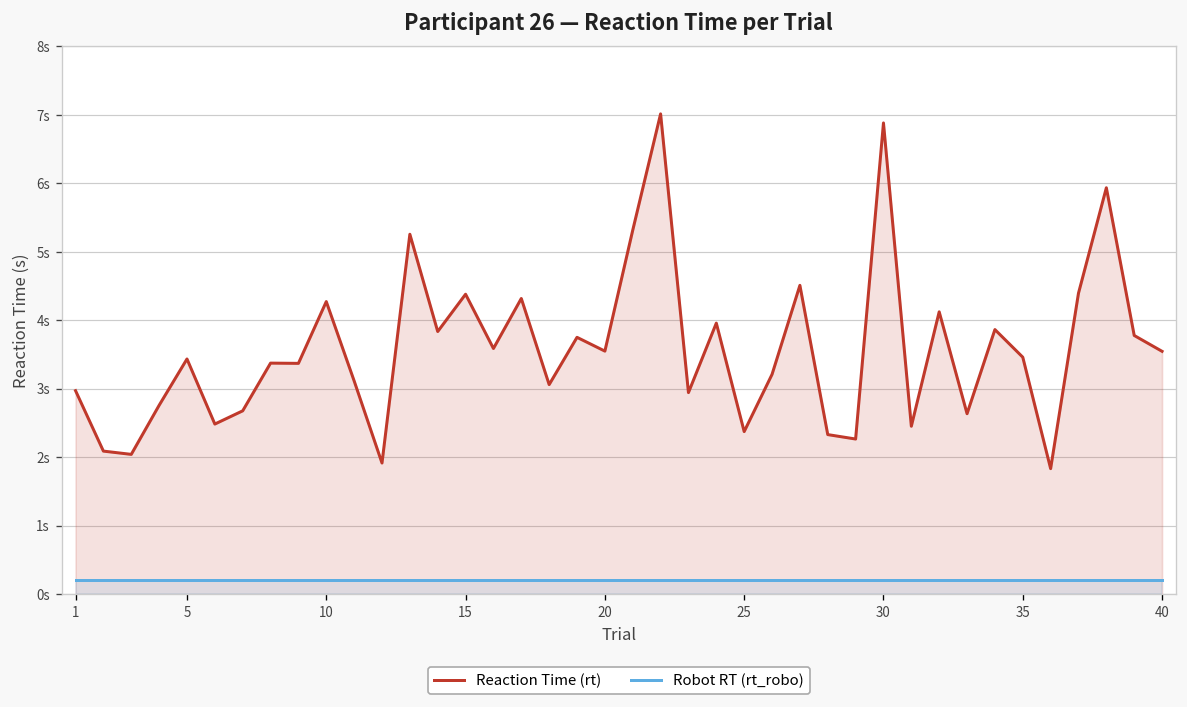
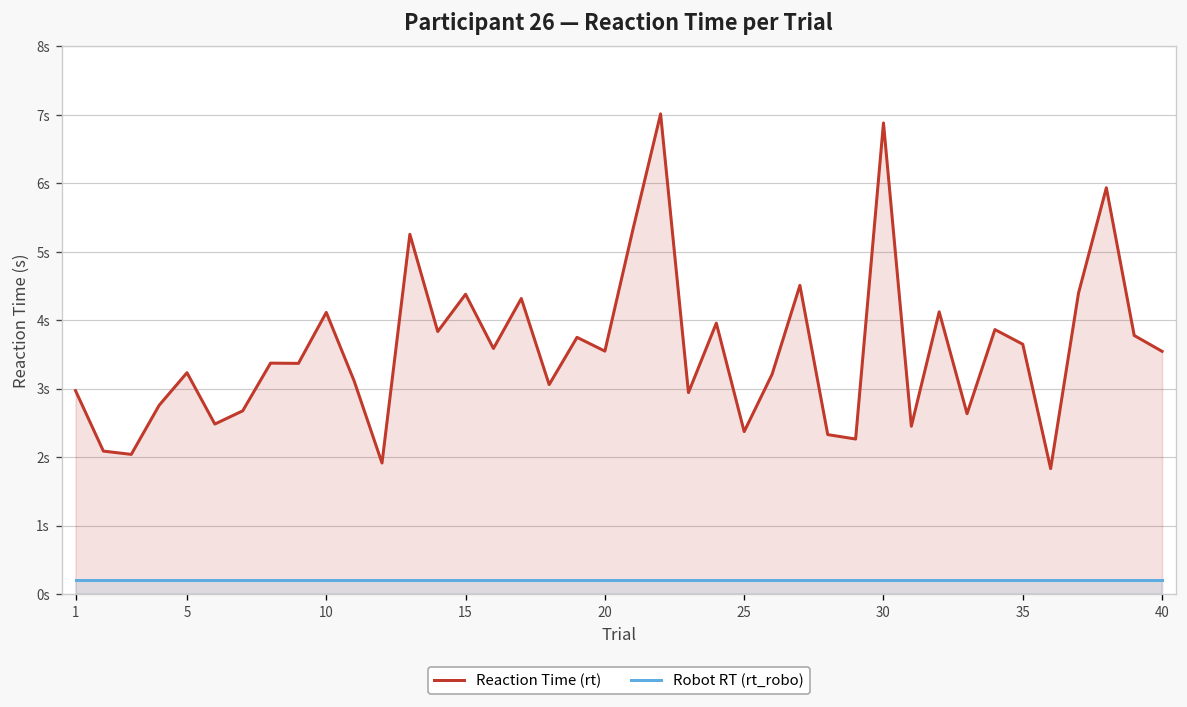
Reaction Time (rt), 5: 3.4s -> 3.2s
Reaction Time (rt), 10: 4.3s -> 4.1s
Reaction Time (rt), 35: 3.5s -> 3.7s
